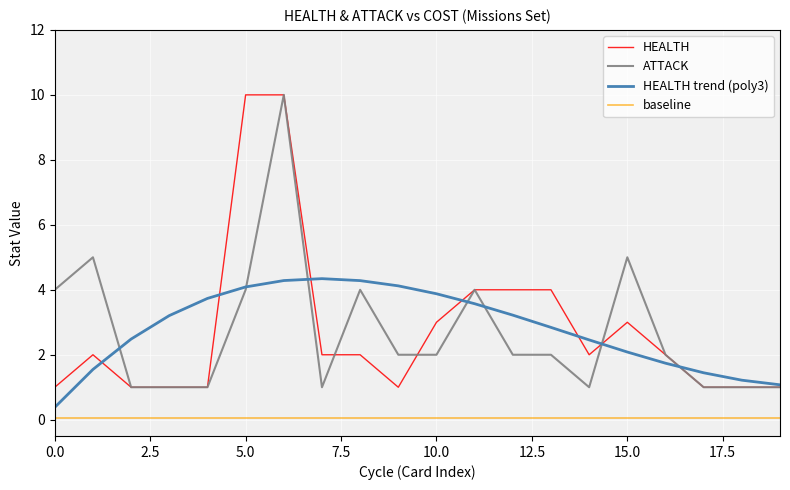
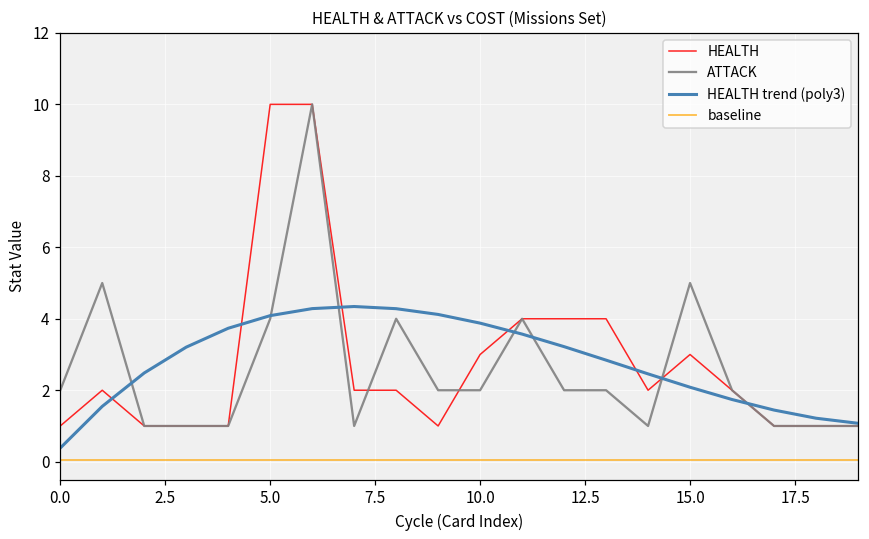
ATTACK, 0.0: 4 -> 2
